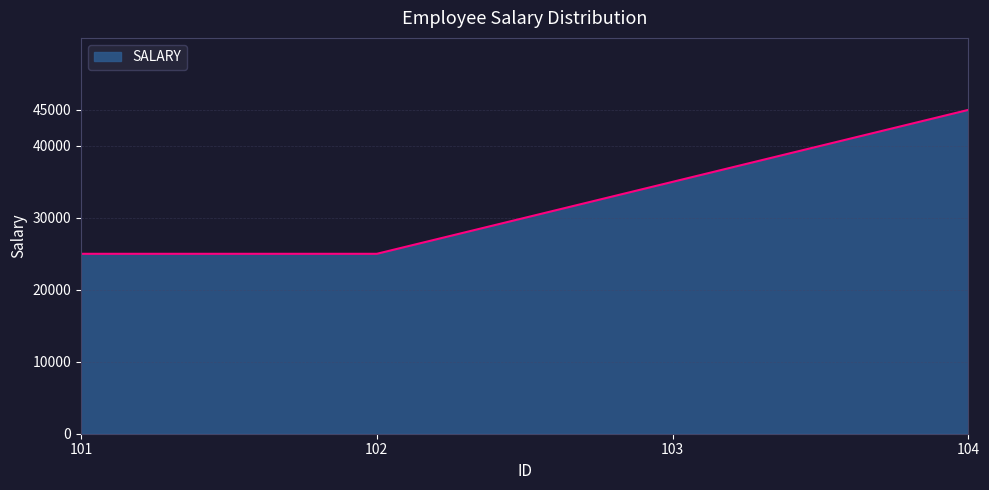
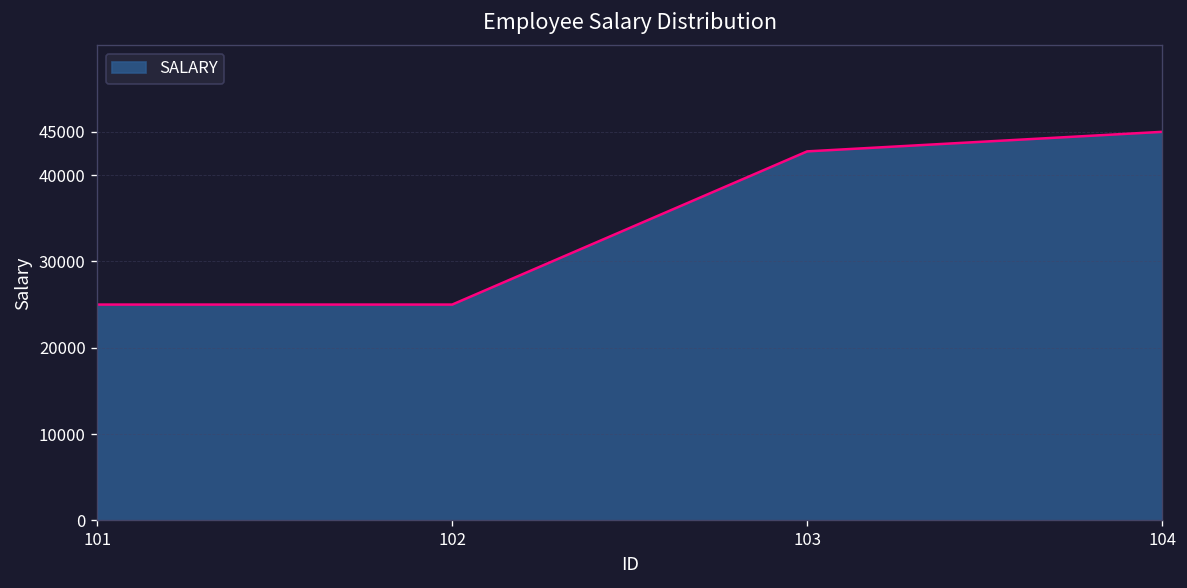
103: 35000 -> 43000
